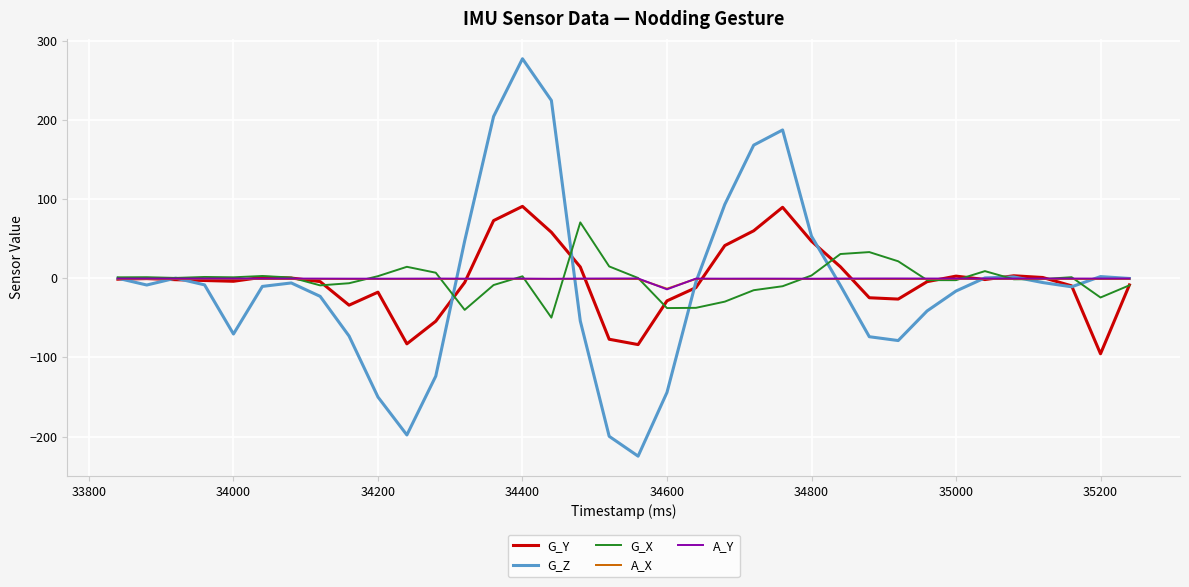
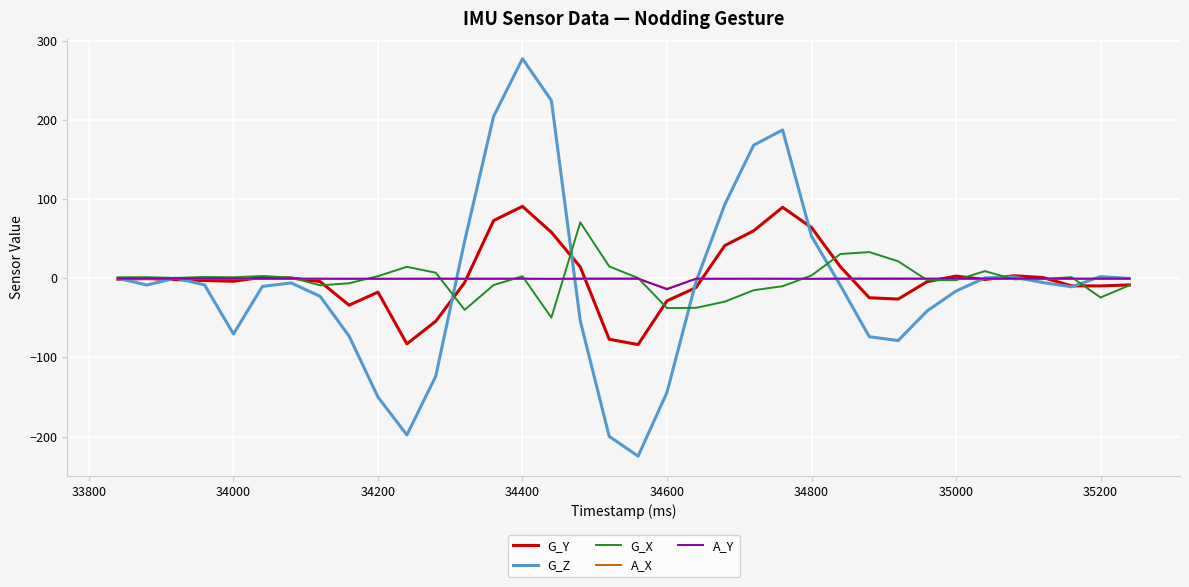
G_Y, 34800: 50 -> 60
G_Y, 35200: -100 -> -10
